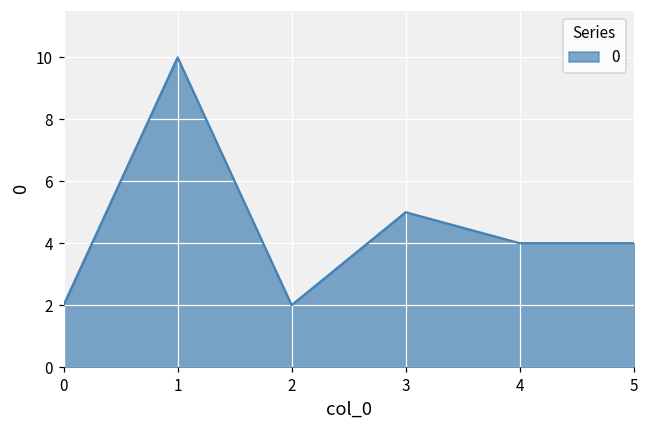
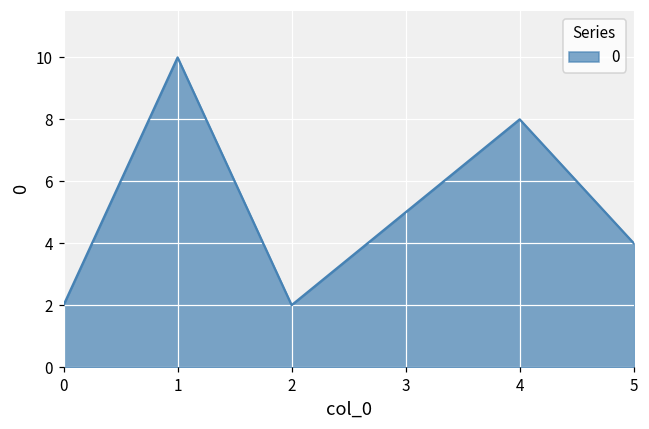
4: 4 -> 8
